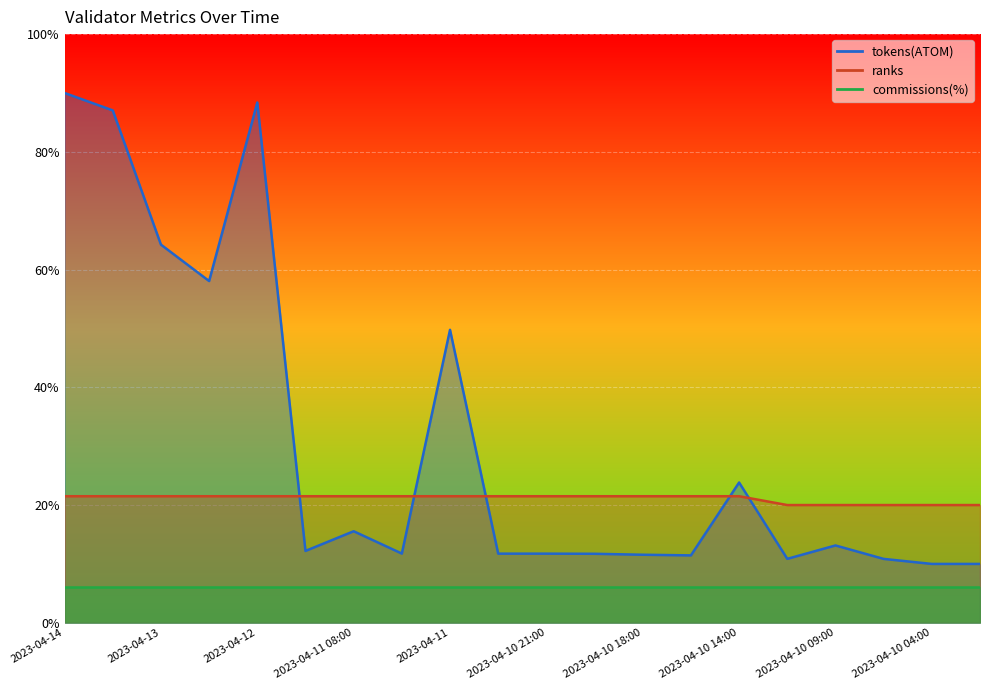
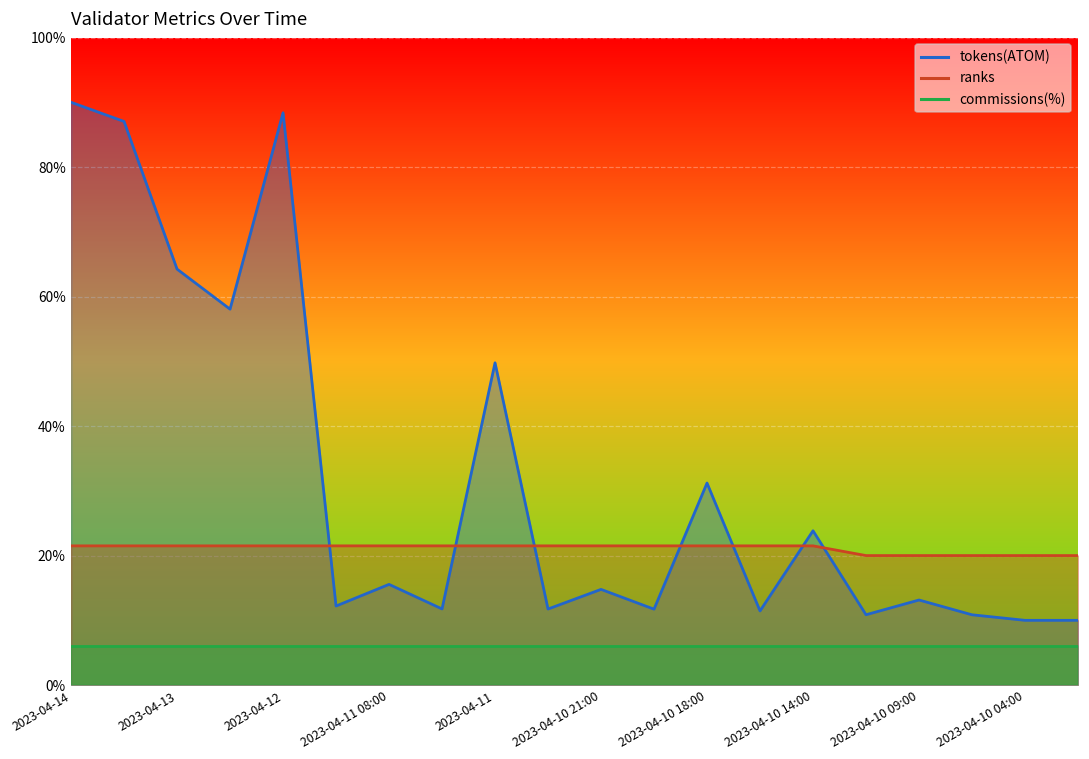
tokens(ATOM), 2023-04-10 21:00: 12% -> 15%
tokens(ATOM), 2023-04-10 18:00: 12% -> 31%
